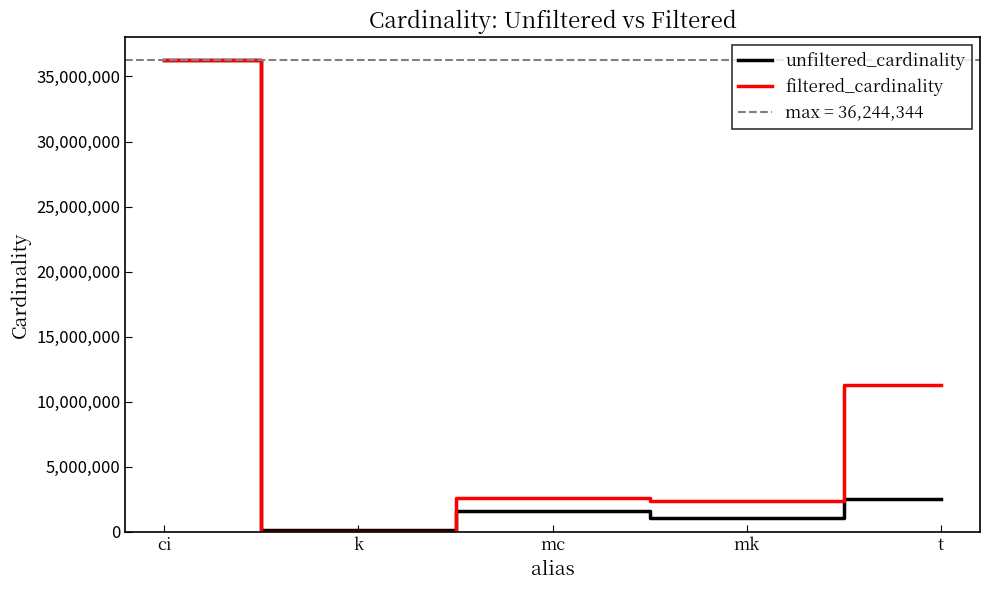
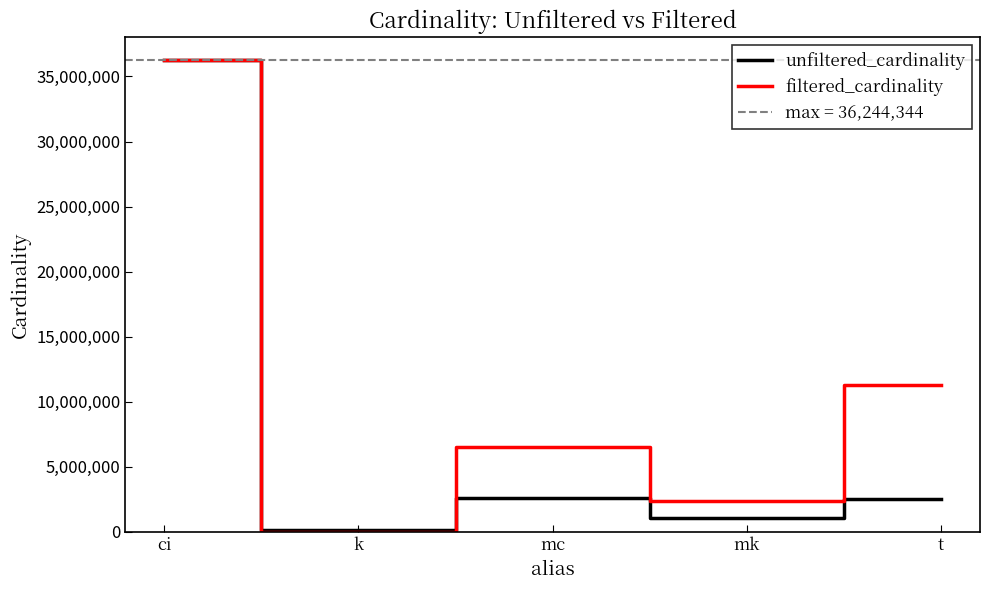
unfiltered_cardinality, mc: 1,600,000 -> 2,600,000
filtered_cardinality, mc: 2,600,000 -> 6,500,000
